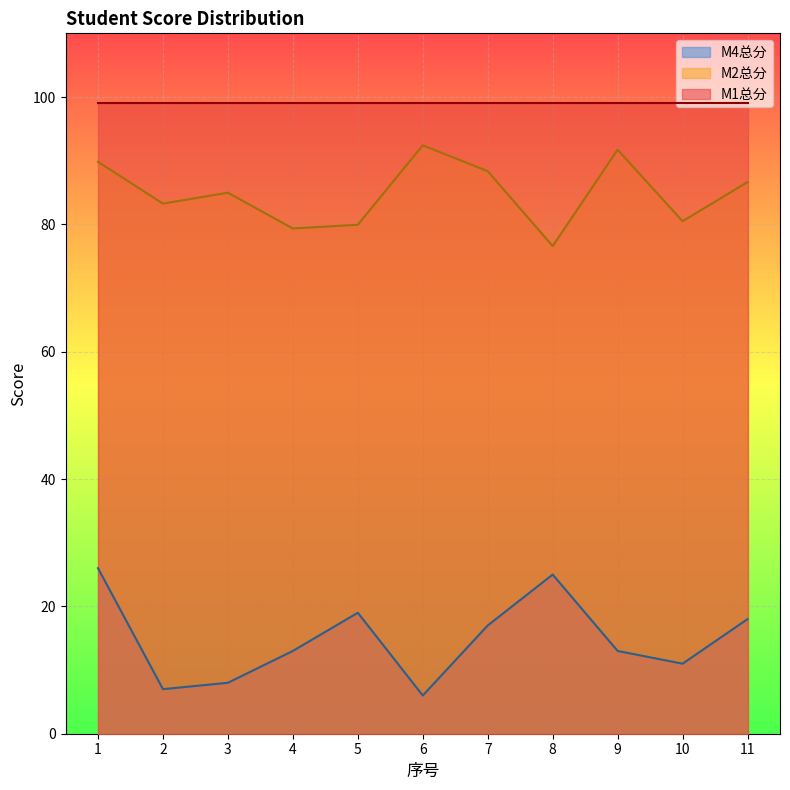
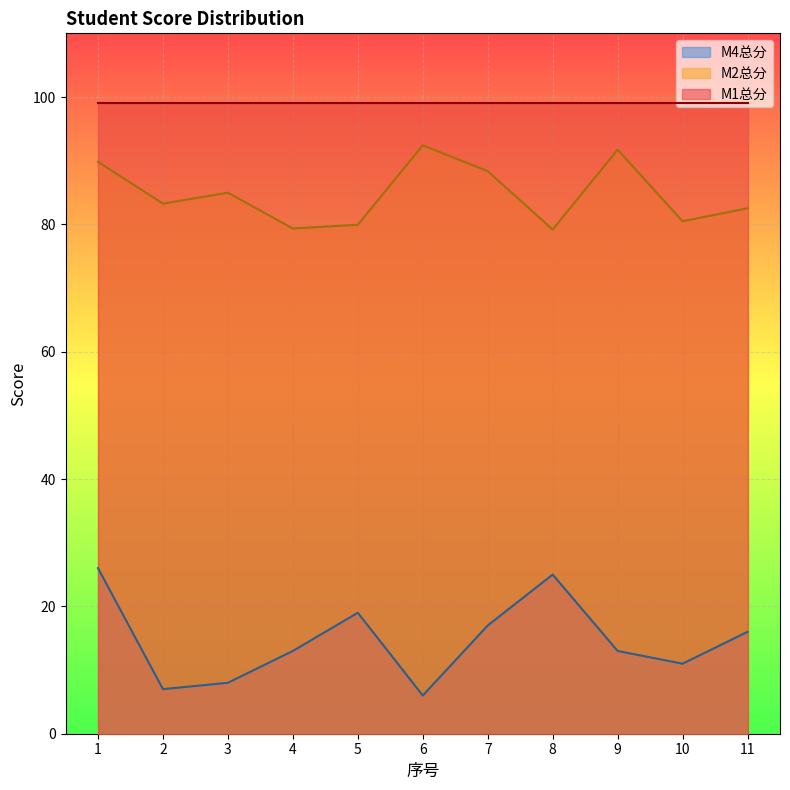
M2总分, 8: 77 -> 79
M4总分, 11: 18 -> 16
M2总分, 11: 87 -> 83
